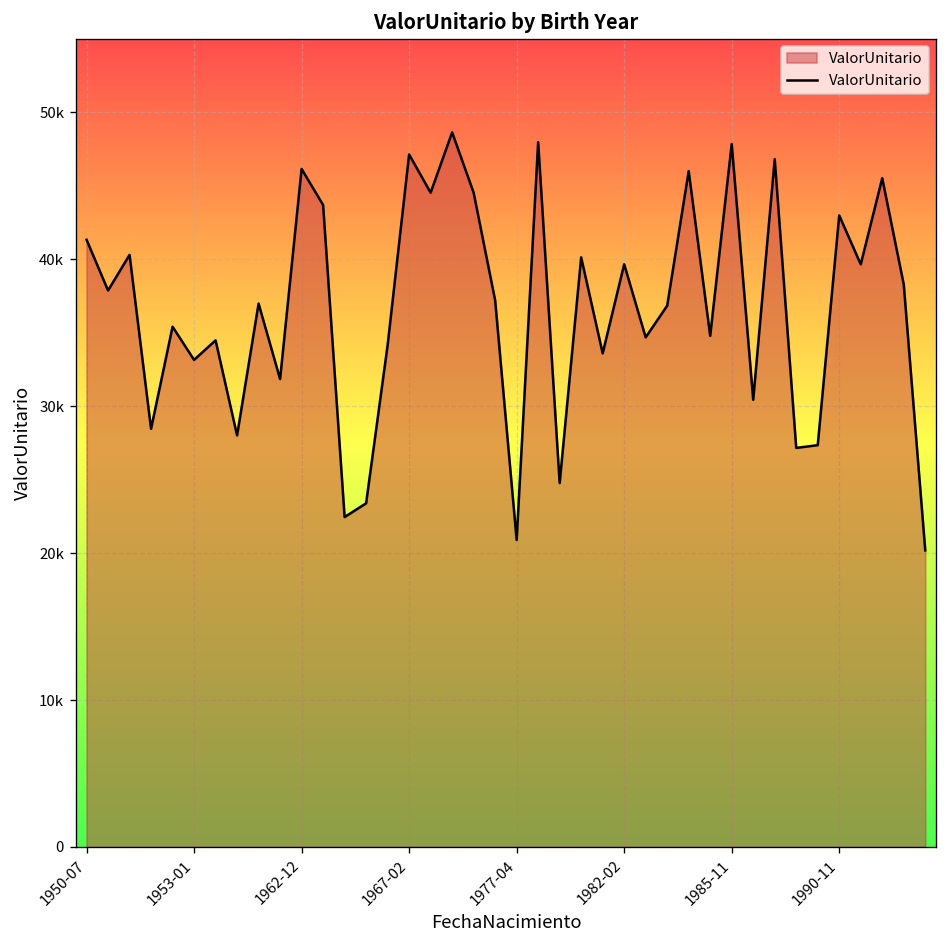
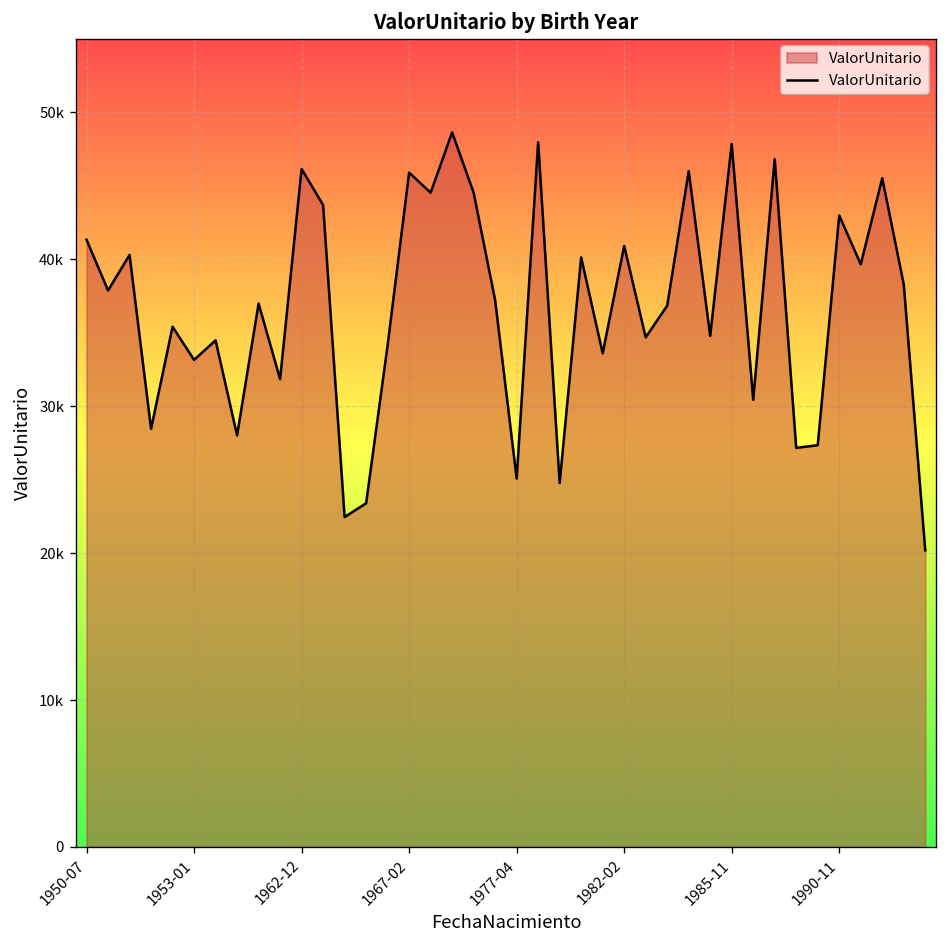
1967-02: 47100 -> 45900
1977-04: 20900 -> 25100
1982-02: 39700 -> 40900
